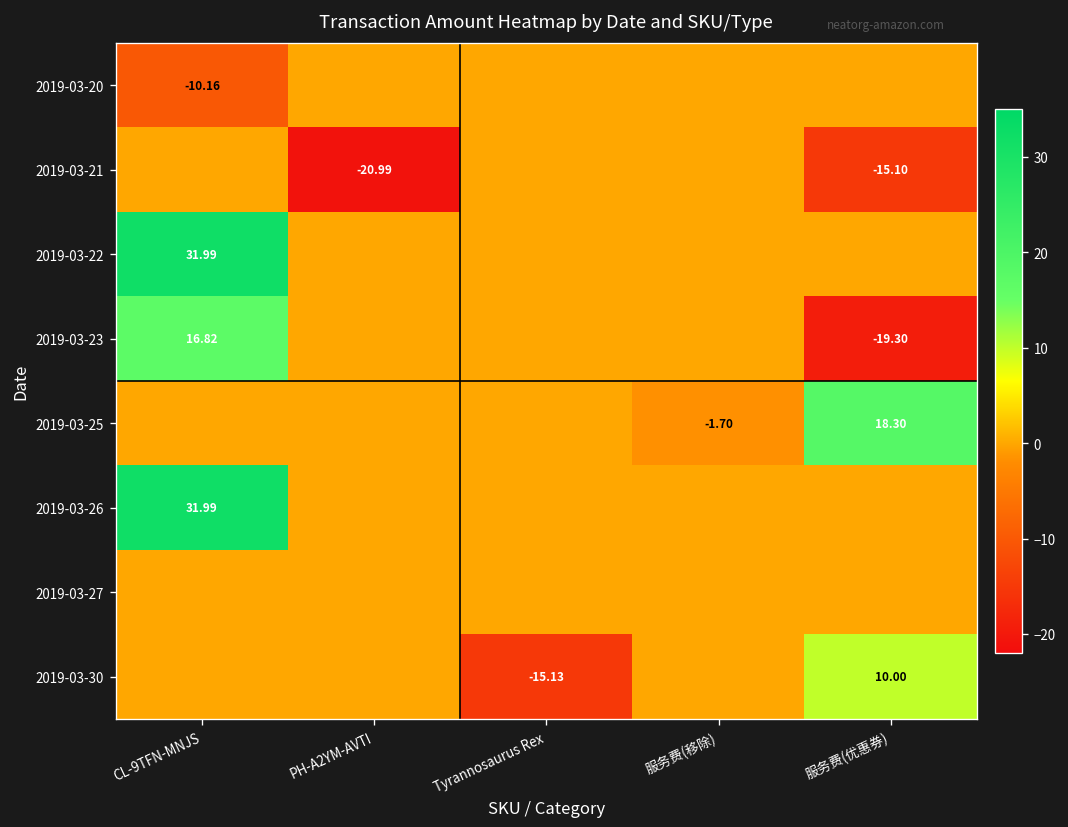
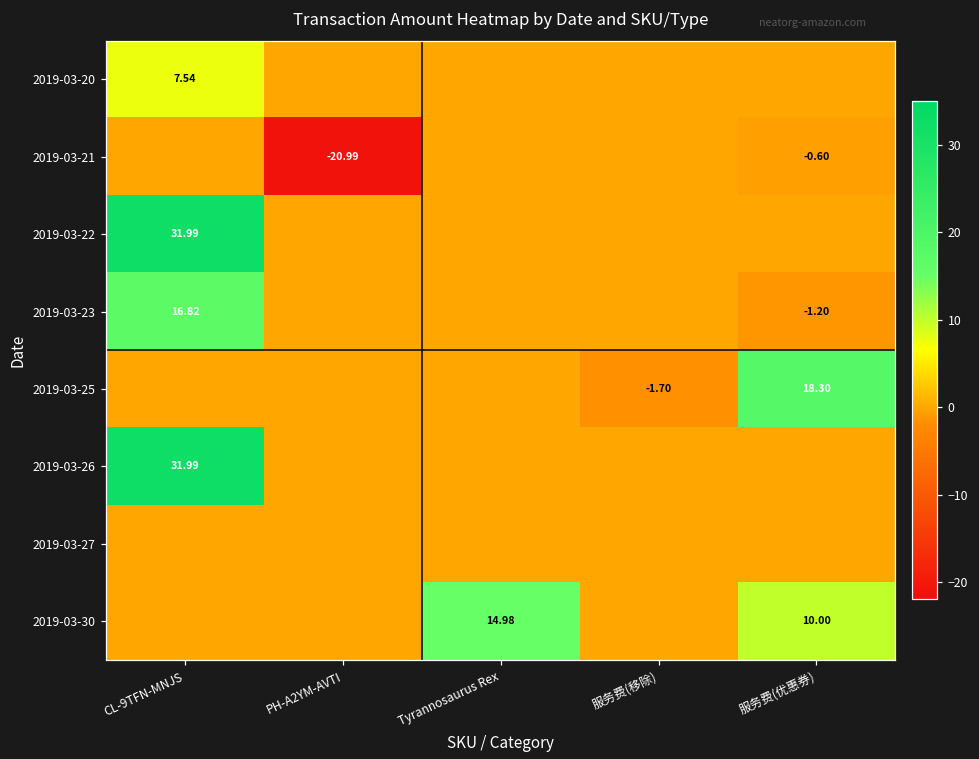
2019-03-20, CL-9TFN-MNJS: -10.16 -> 7.54
2019-03-21, 服务费(优惠券): -15.10 -> -0.60
2019-03-23, 服务费(优惠券): -19.30 -> -1.20
2019-03-30, Tyrannosaurus Rex: -15.13 -> 14.98
